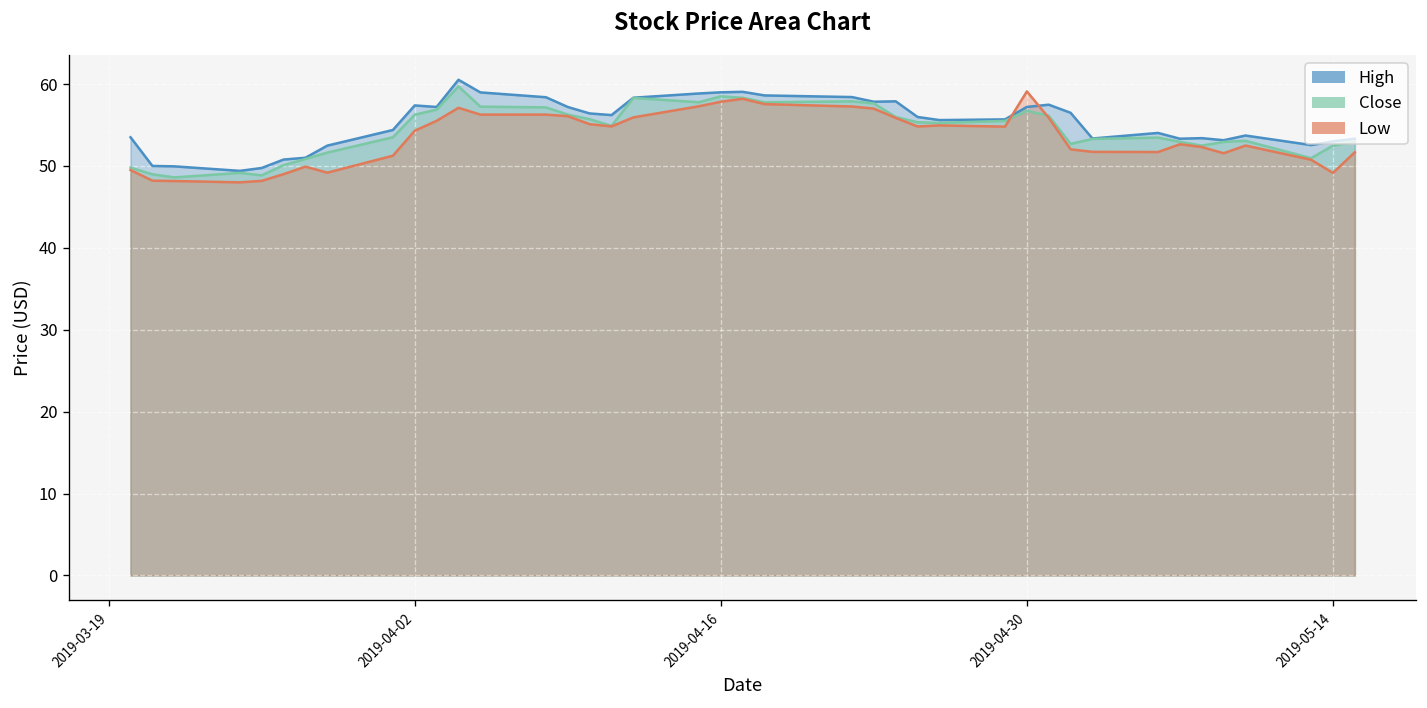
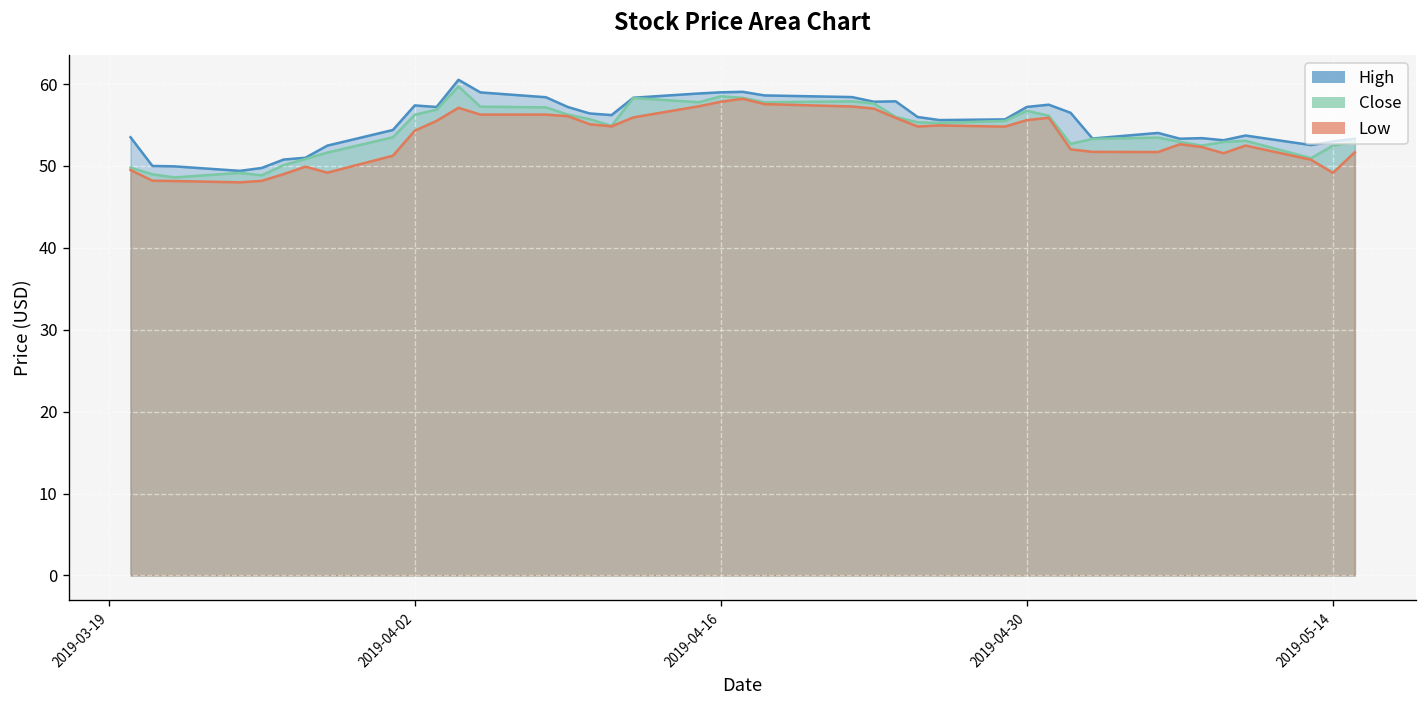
Low, 2019-04-30: 59 -> 56
